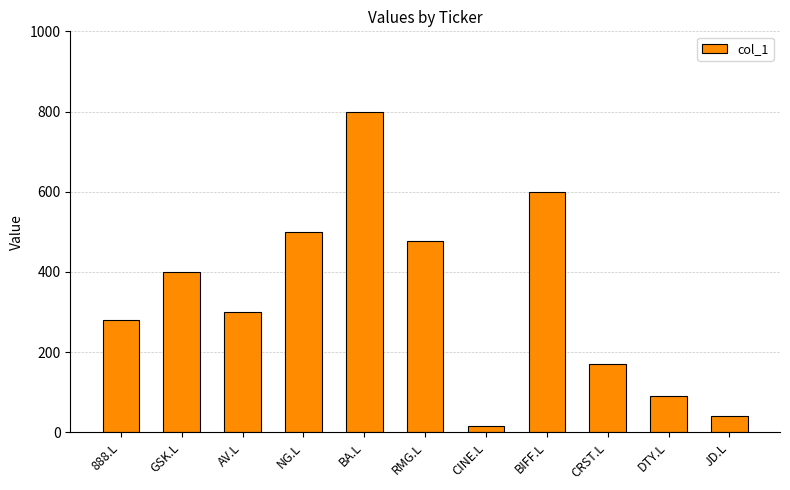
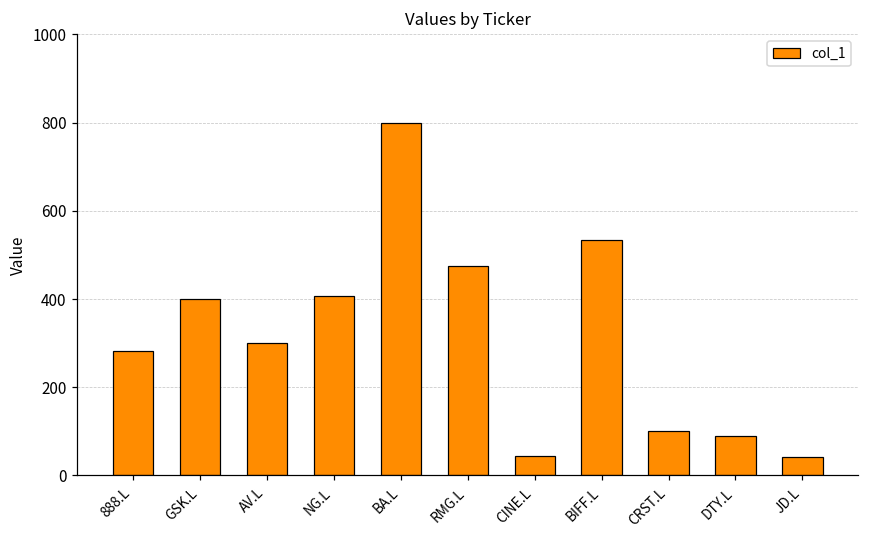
NG.L: 500 -> 410
CINE.L: 20 -> 50
BIFF.L: 600 -> 530
CRST.L: 170 -> 100
